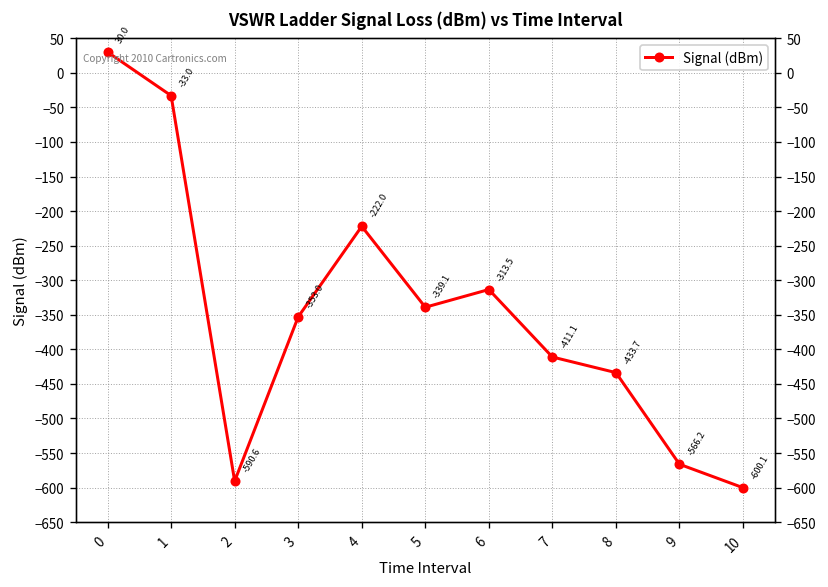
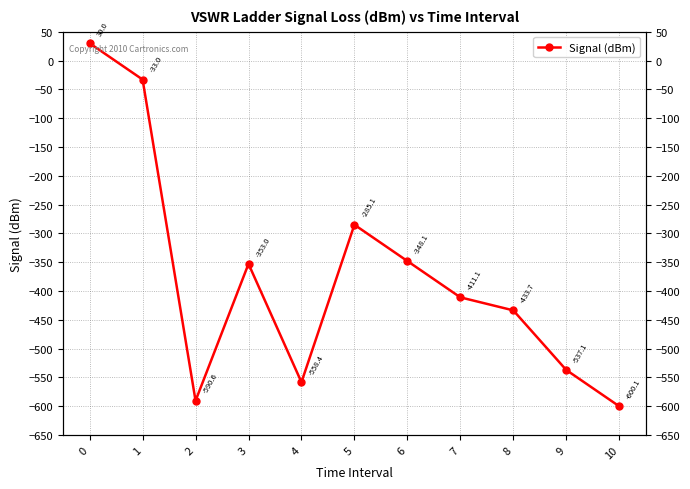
4: -222.0 -> -558.4
5: -339.1 -> -285.1
6: -313.5 -> -348.1
9: -566.2 -> -537.1
